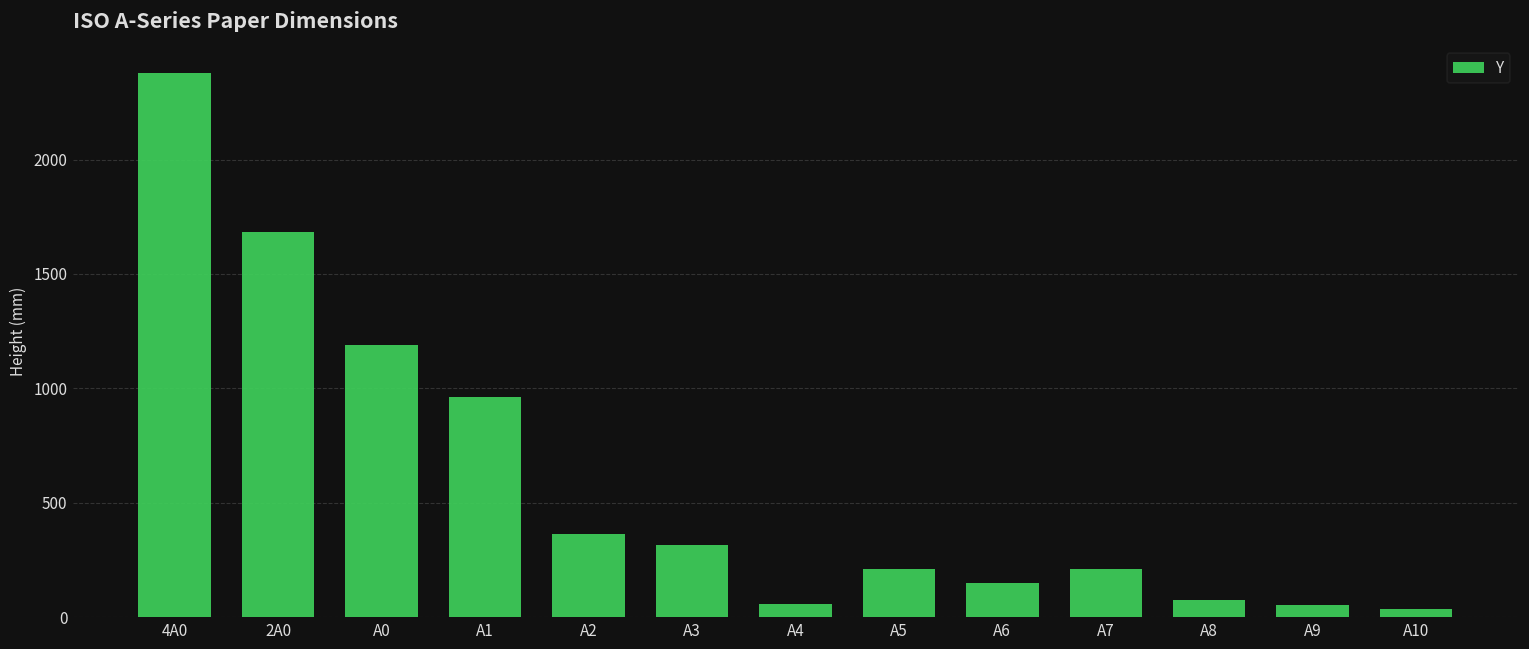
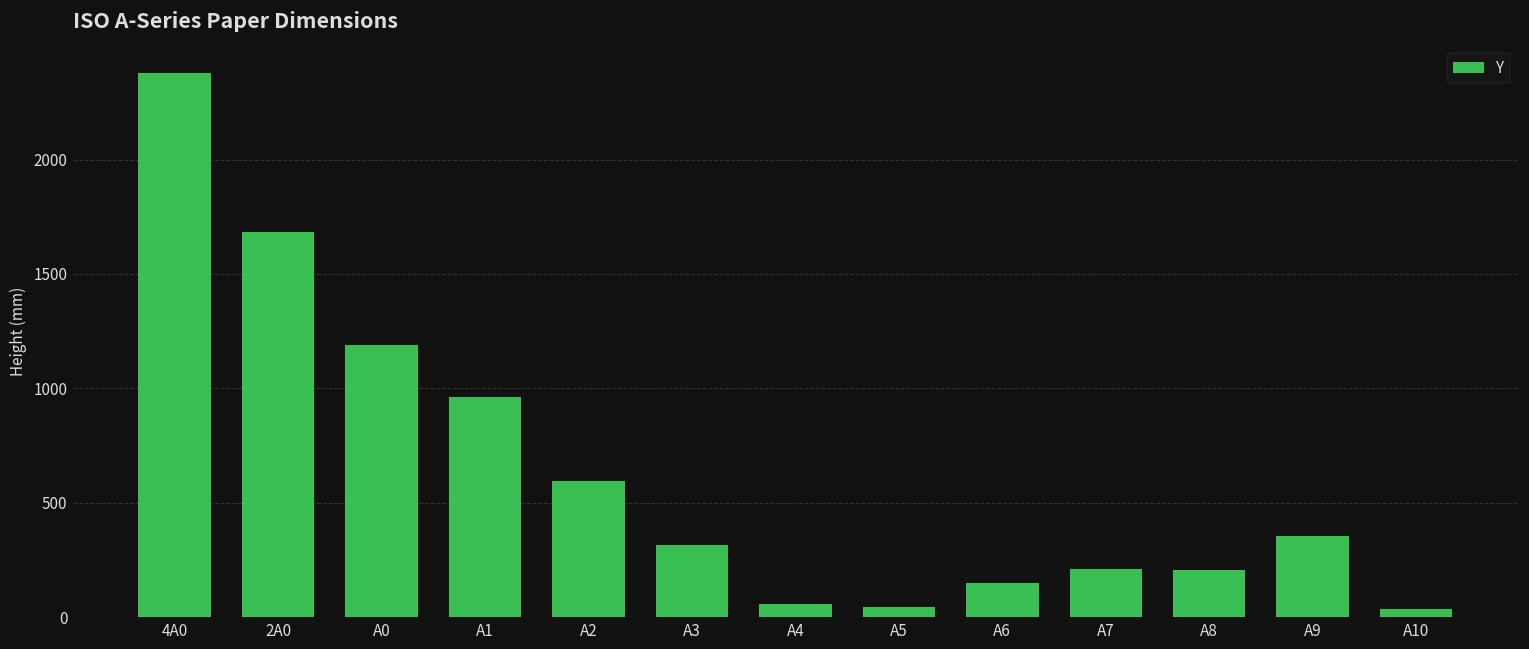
A2: 360 -> 590
A5: 210 -> 50
A8: 70 -> 210
A9: 50 -> 350
